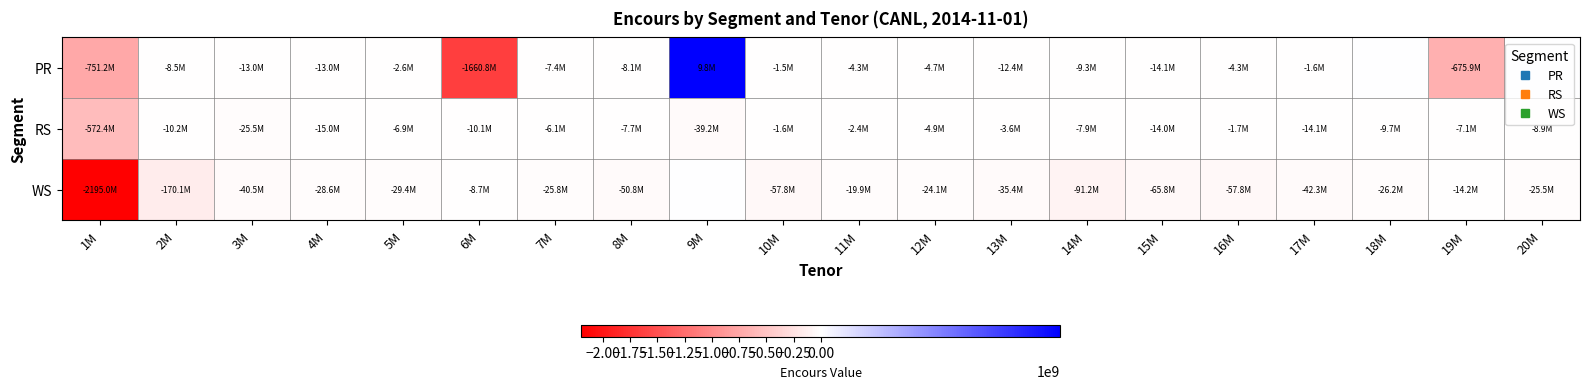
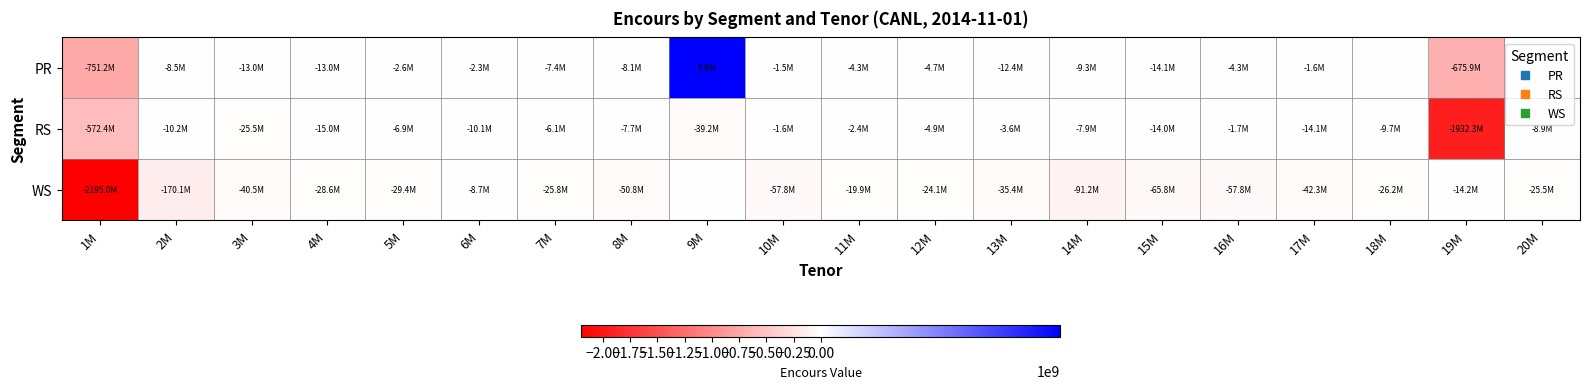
PR, 6M: -1660.8M -> -2.3M
RS, 19M: -7.1M -> -1932.3M
